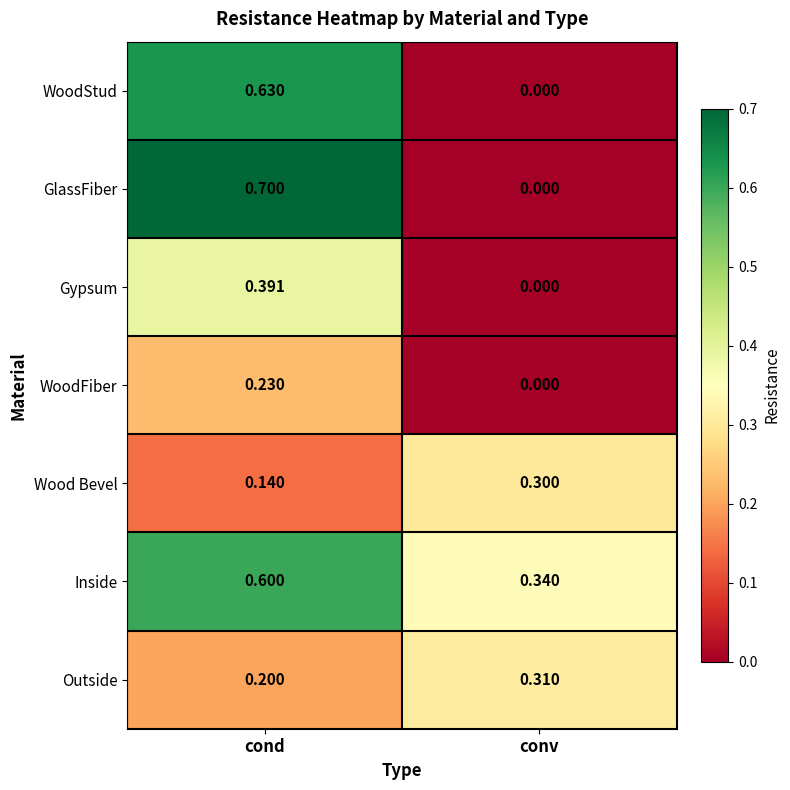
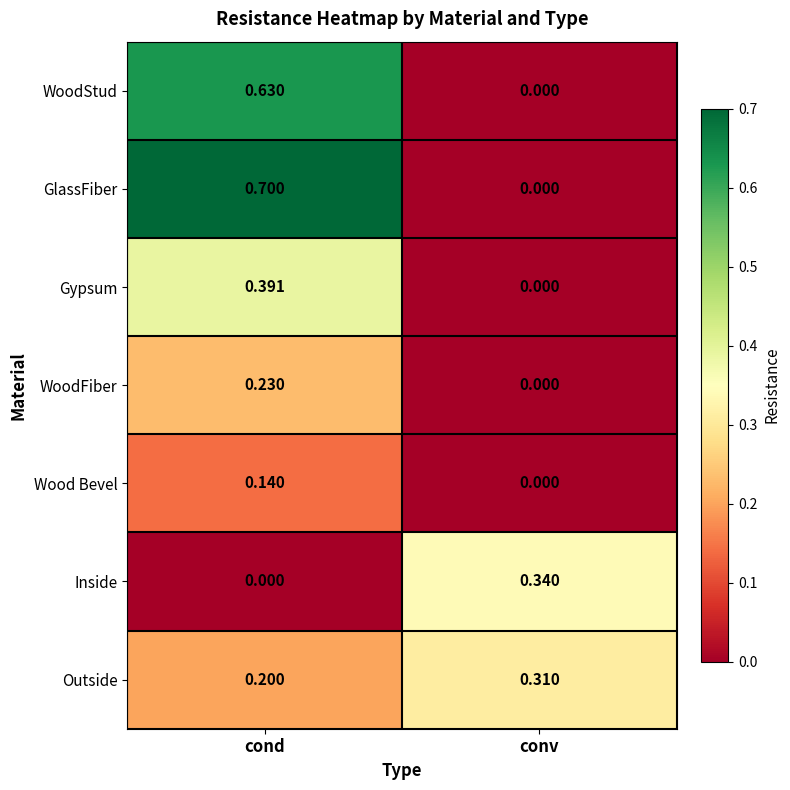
Wood Bevel, conv: 0.300 -> 0.000
Inside, cond: 0.600 -> 0.000
